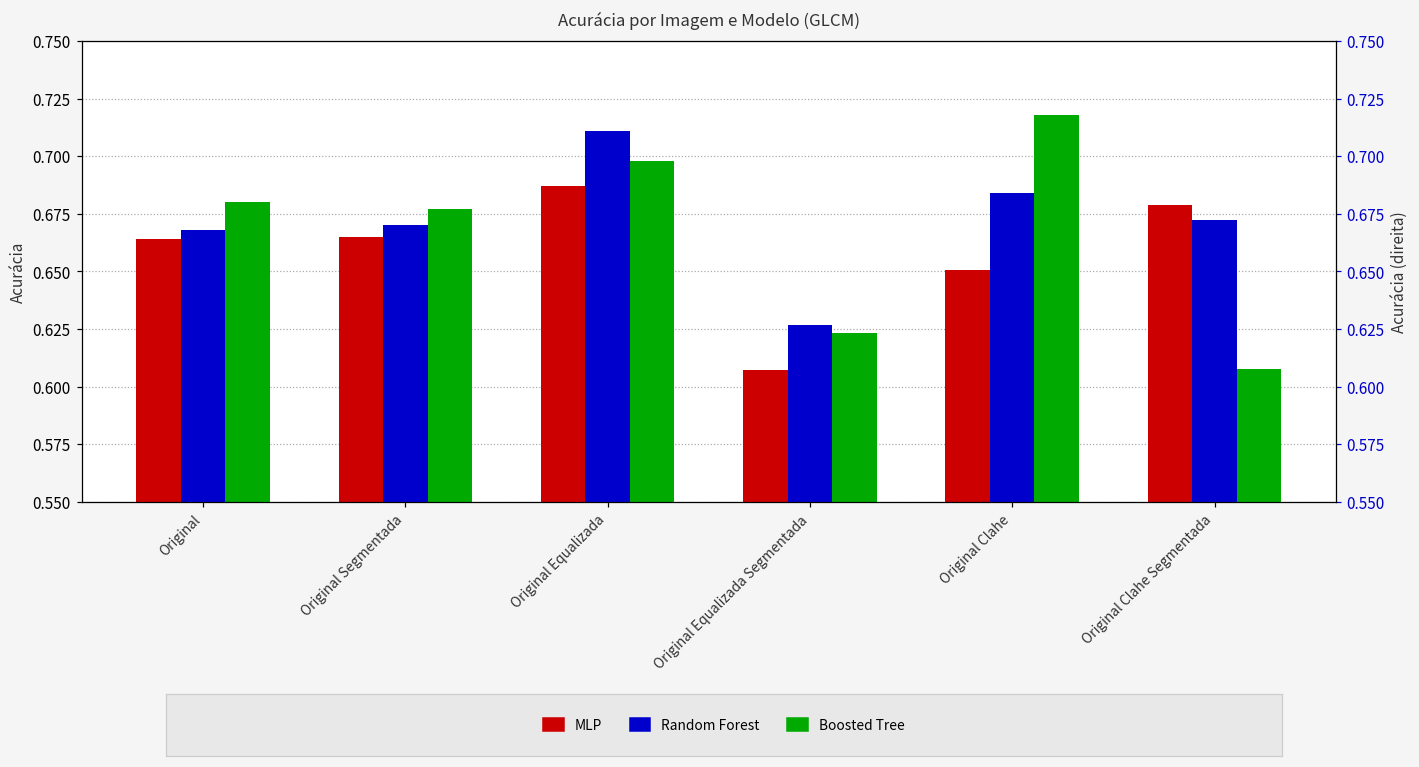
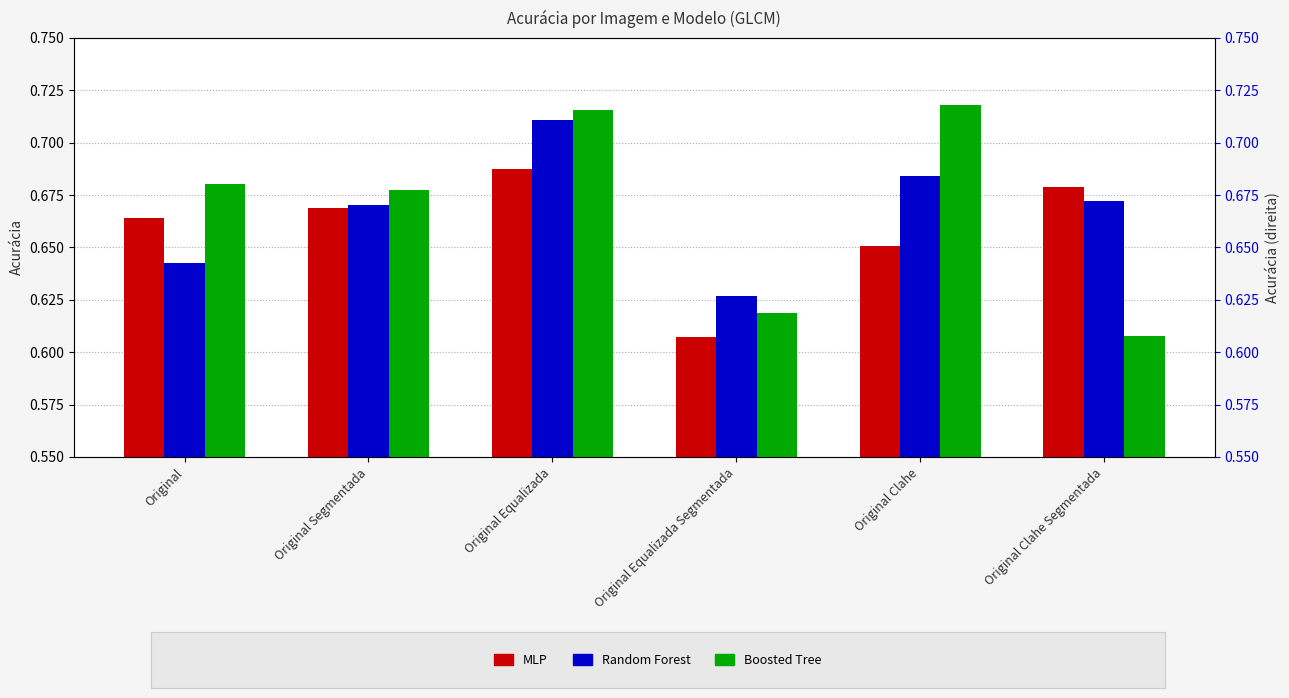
Random Forest, Original: 0.668 -> 0.642
MLP, Original Segmentada: 0.665 -> 0.669
Boosted Tree, Original Equalizada: 0.698 -> 0.716
Boosted Tree, Original Equalizada Segmentada: 0.623 -> 0.619
